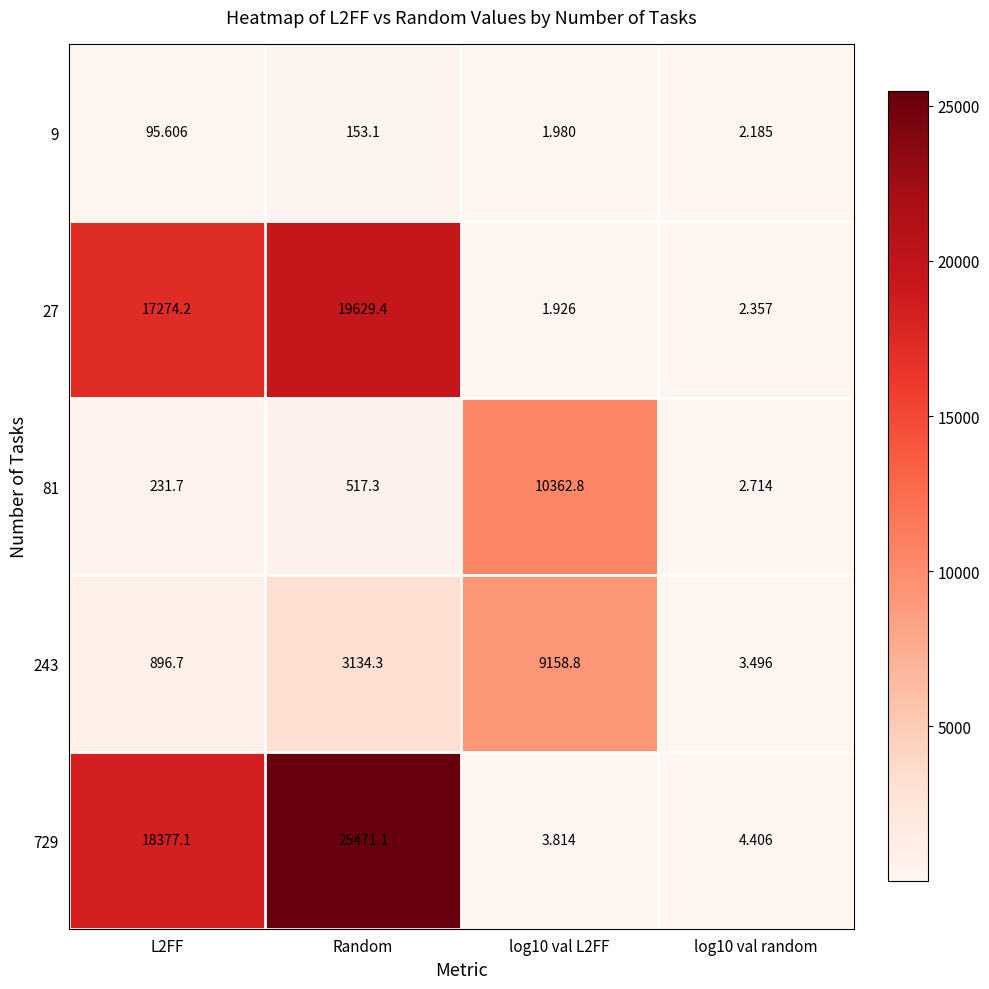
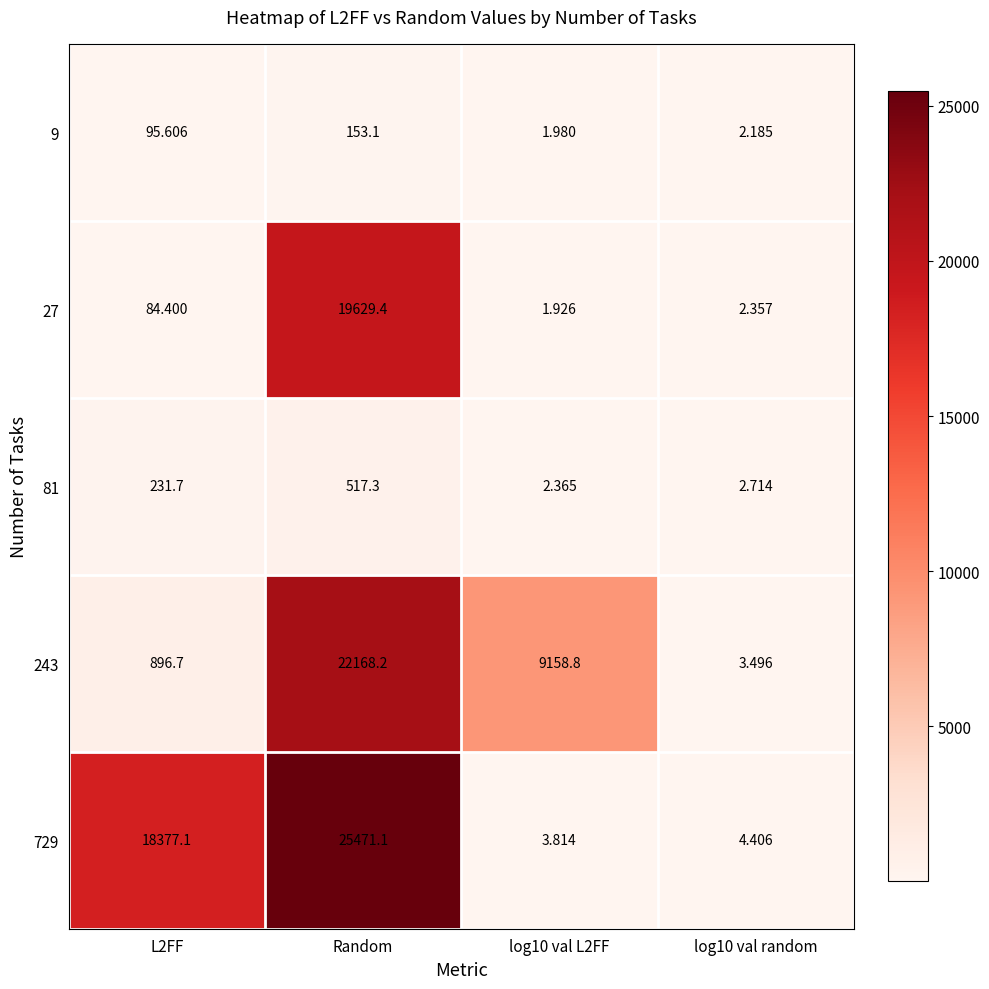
27, L2FF: 17274.2 -> 84.400
81, log10 val L2FF: 10362.8 -> 2.365
243, Random: 3134.3 -> 22168.2
